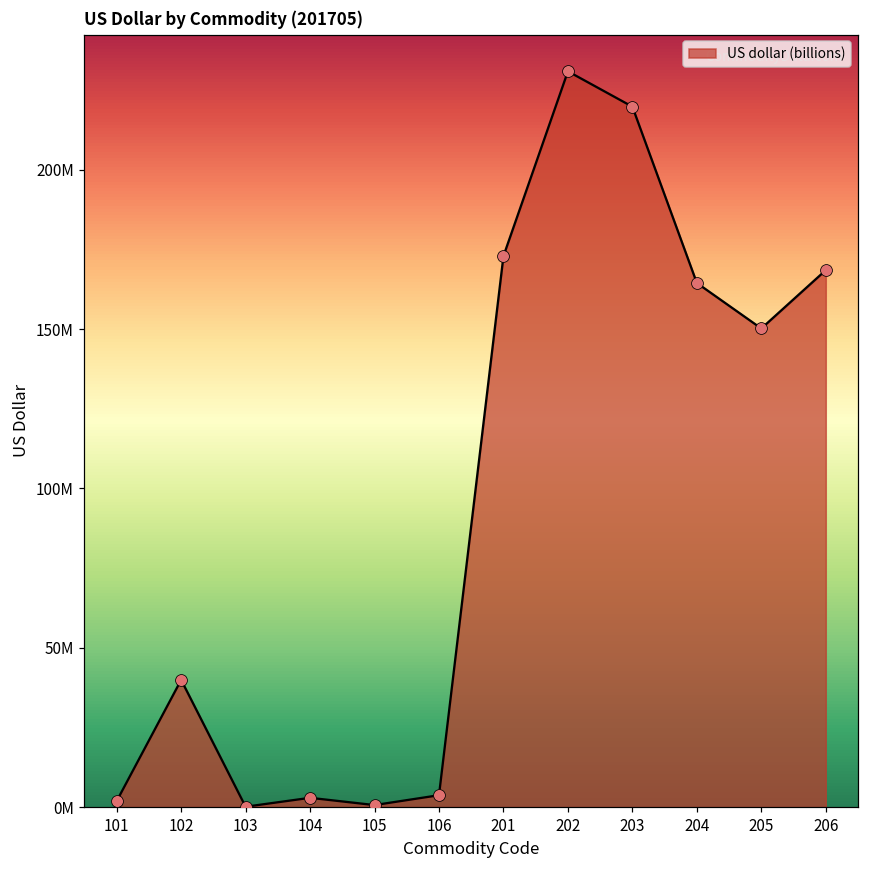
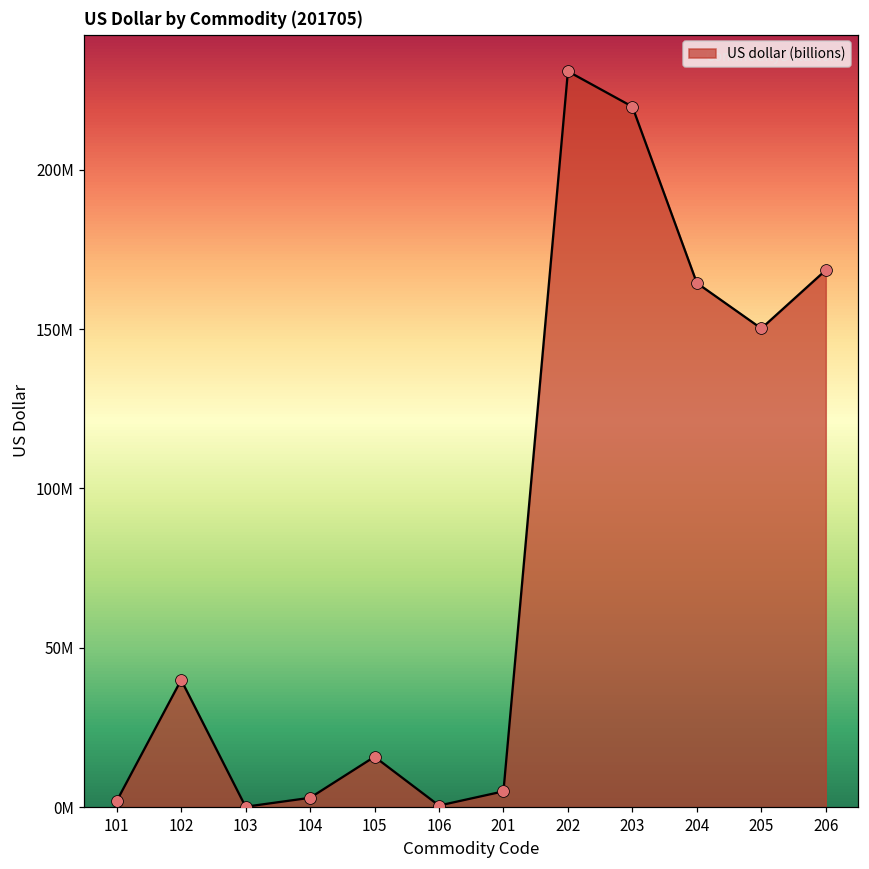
105: 1000000 -> 16000000
106: 4000000 -> 0
201: 173000000 -> 5000000
